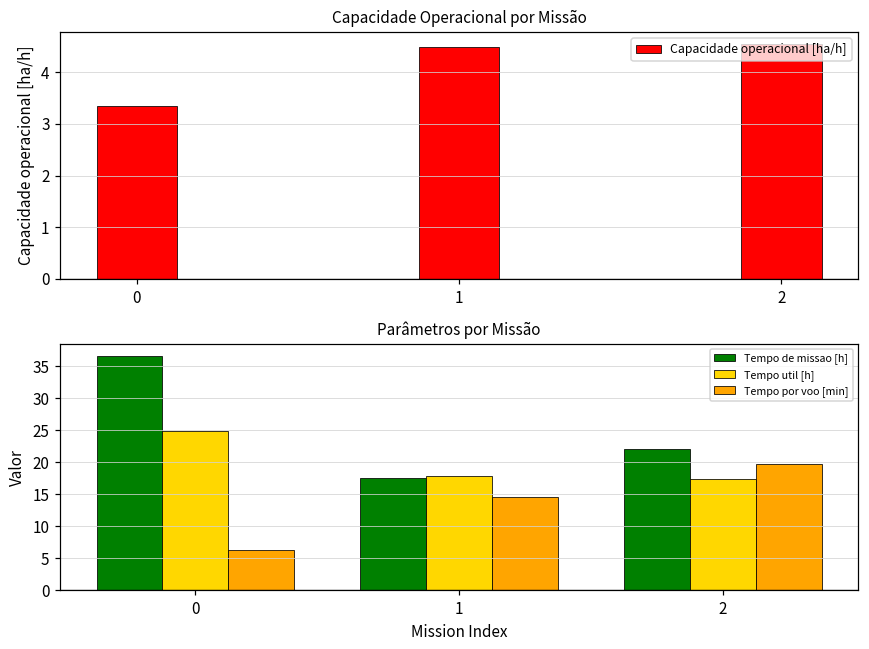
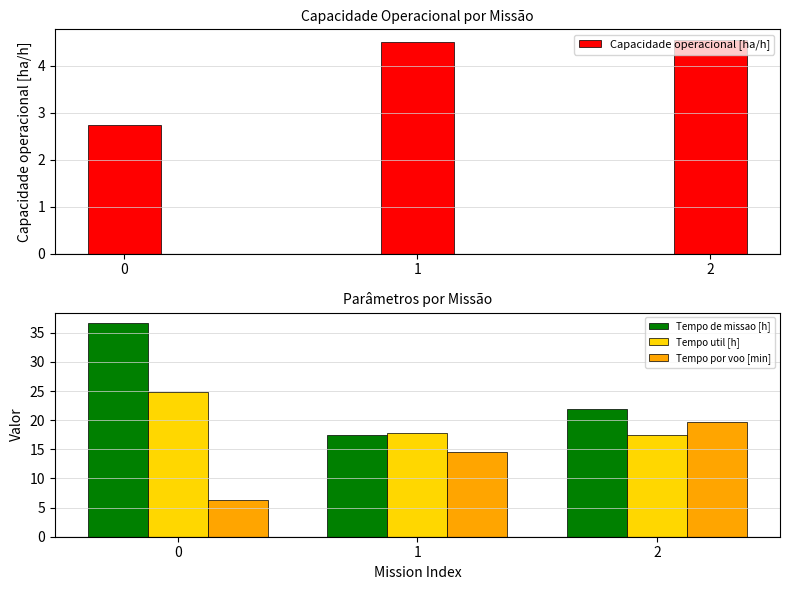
Capacidade Operacional por Missão, 0: 3.3 -> 2.7
